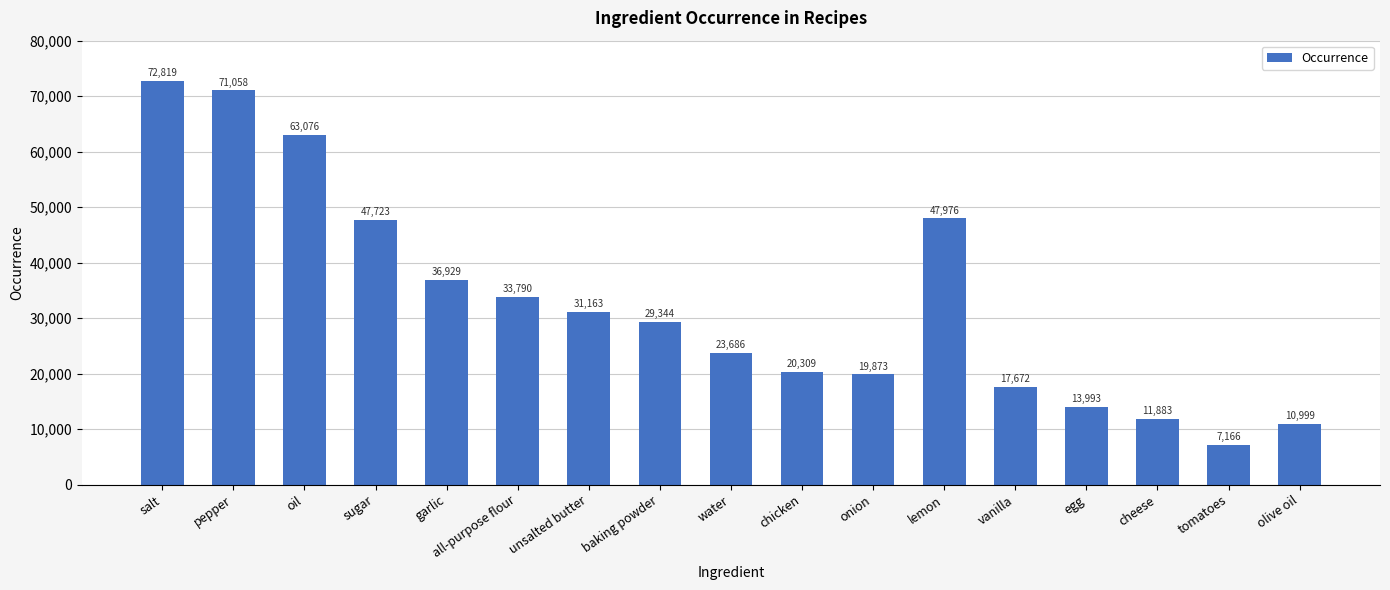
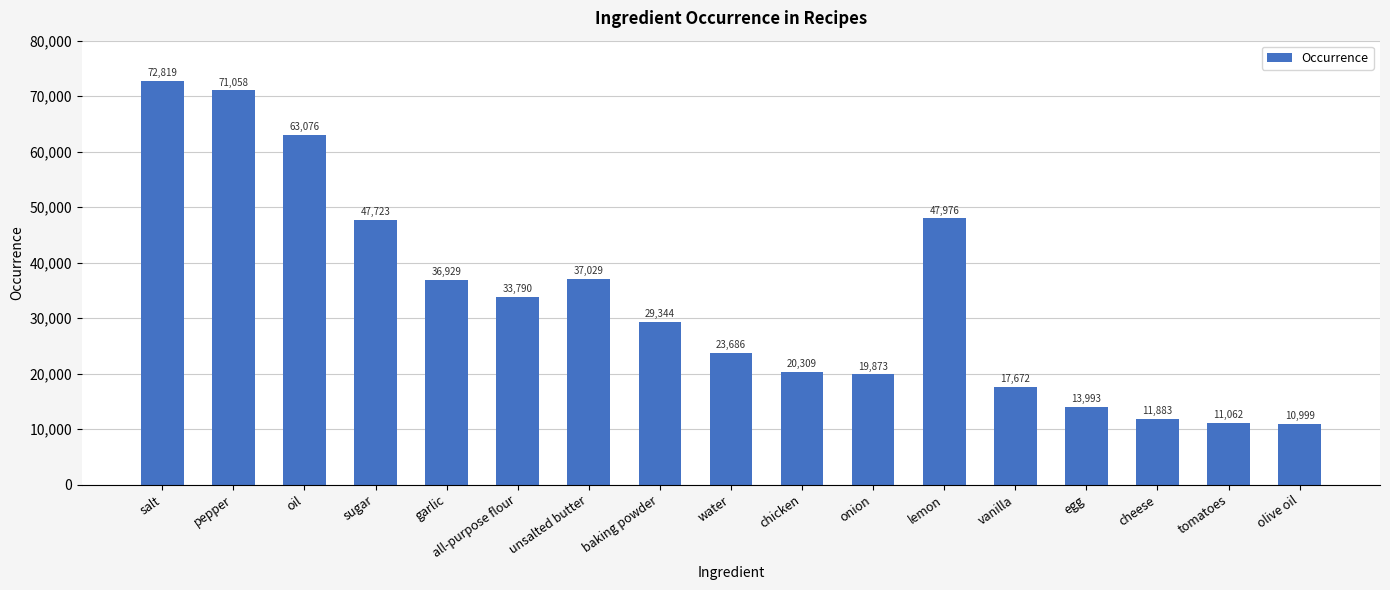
unsalted butter: 31,163 -> 37,029
tomatoes: 7,166 -> 11,062
